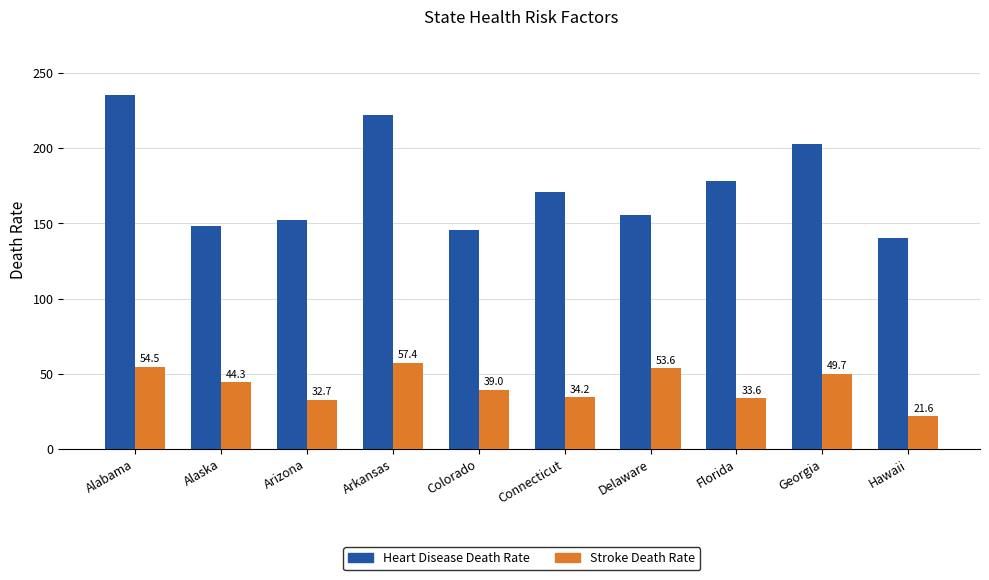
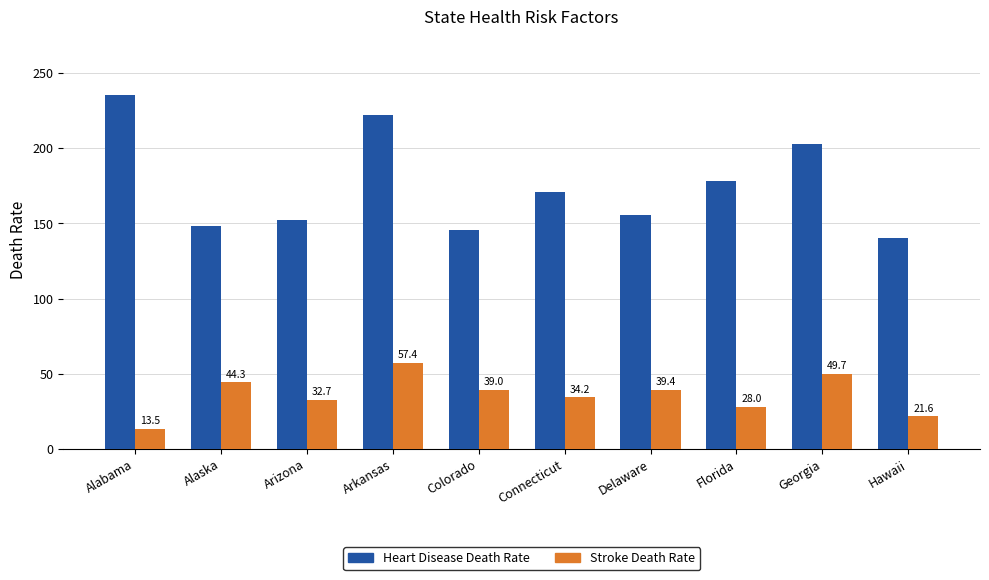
Stroke Death Rate, Alabama: 54.5 -> 13.5
Stroke Death Rate, Delaware: 53.6 -> 39.4
Stroke Death Rate, Florida: 33.6 -> 28.0
